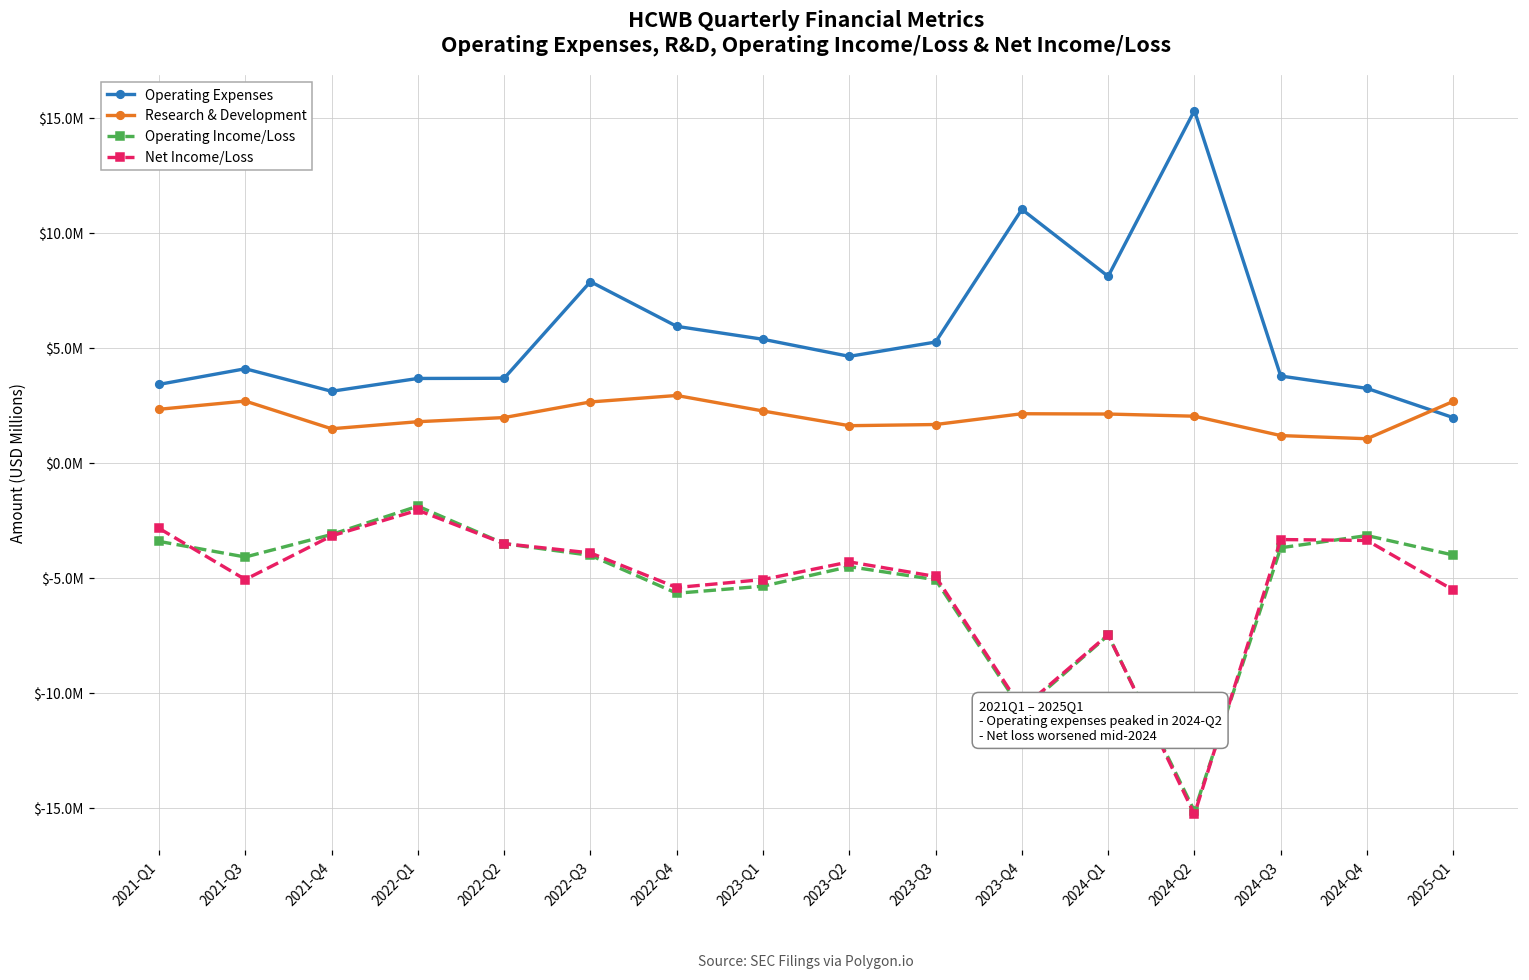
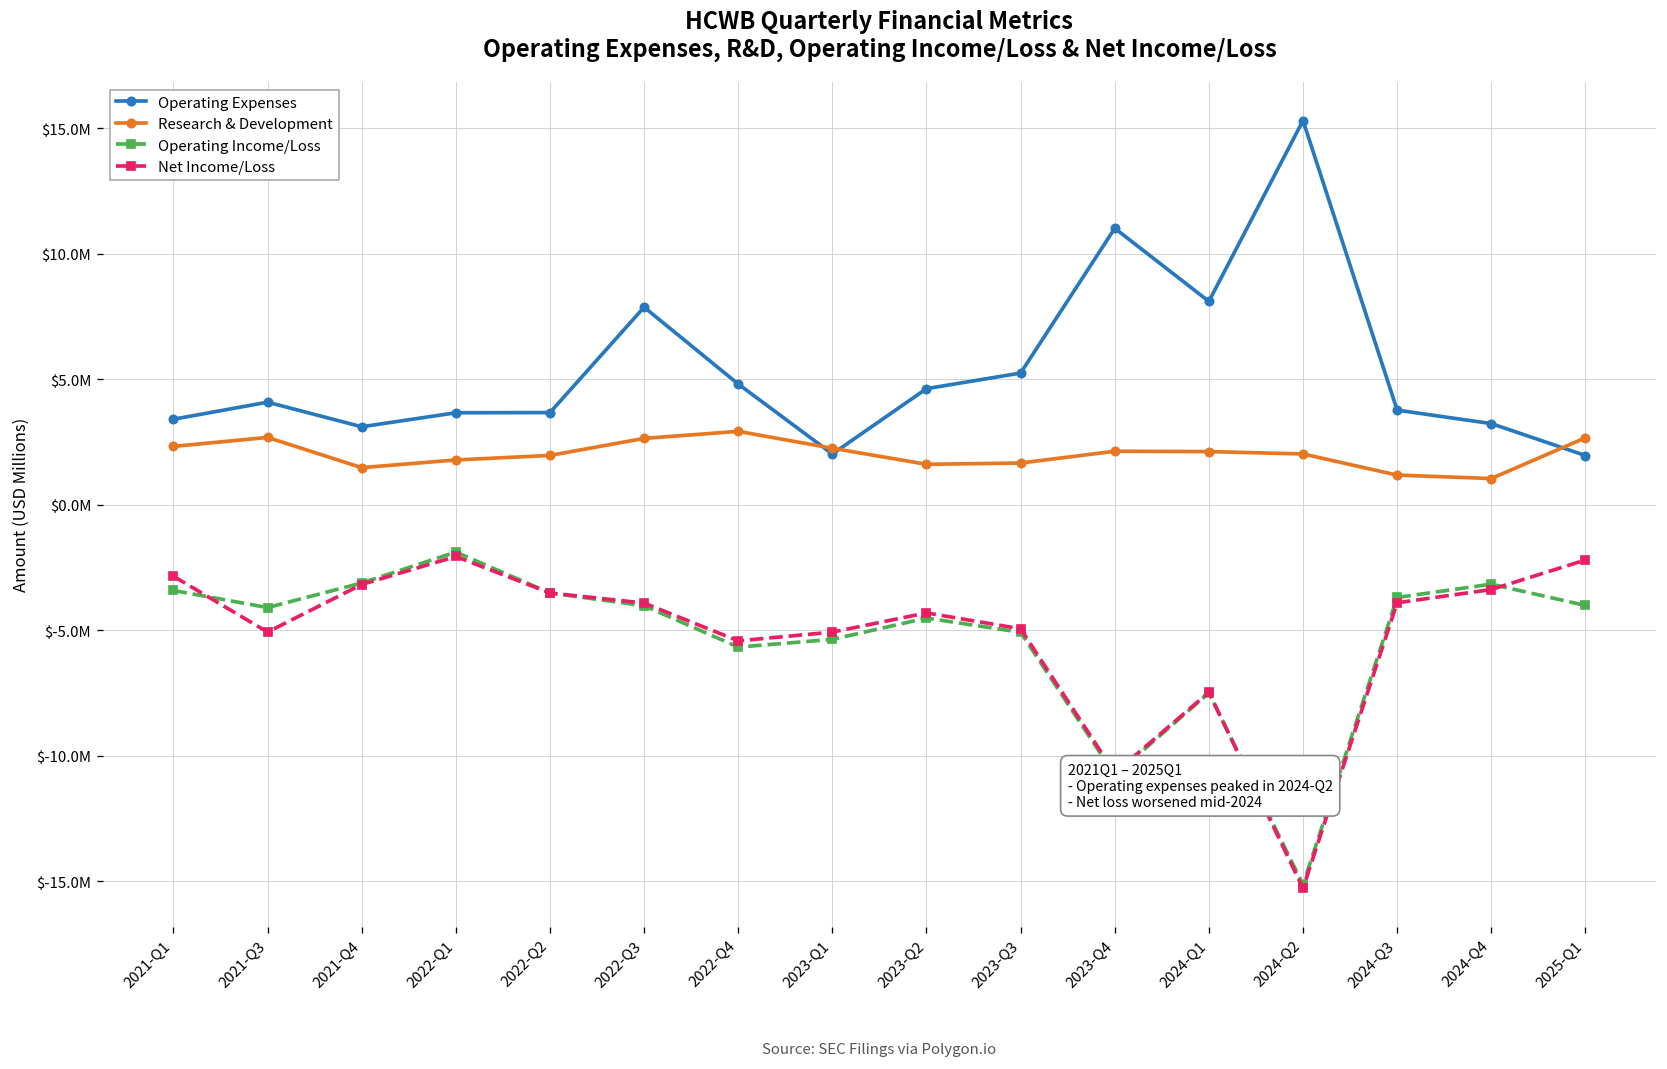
Operating Expenses, 2022-Q4: $5900000 -> $4800000
Operating Expenses, 2023-Q1: $5400000 -> $2000000
Net Income/Loss, 2024-Q3: $-3300000 -> $-3900000
Net Income/Loss, 2025-Q1: $-5500000 -> $-2200000
